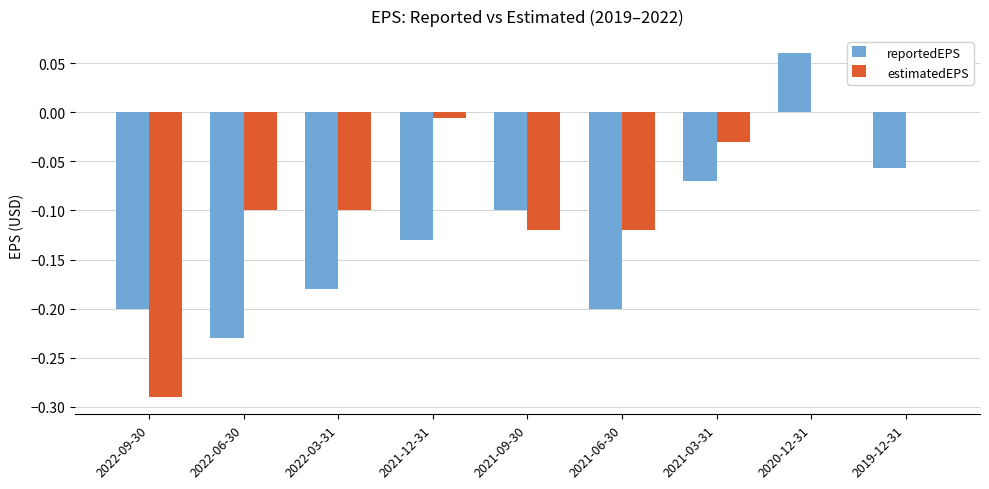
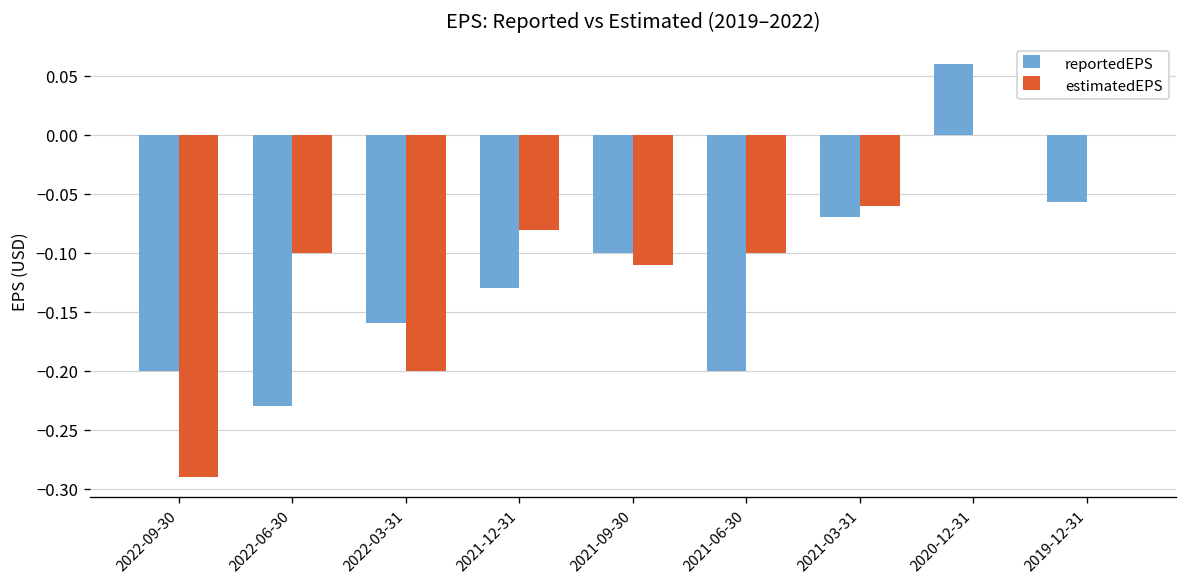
reportedEPS, 2022-03-31: -0.18 -> -0.16
estimatedEPS, 2022-03-31: -0.1 -> -0.2
estimatedEPS, 2021-12-31: -0.01 -> -0.08
estimatedEPS, 2021-09-30: -0.12 -> -0.11
estimatedEPS, 2021-06-30: -0.12 -> -0.10
estimatedEPS, 2021-03-31: -0.03 -> -0.06
